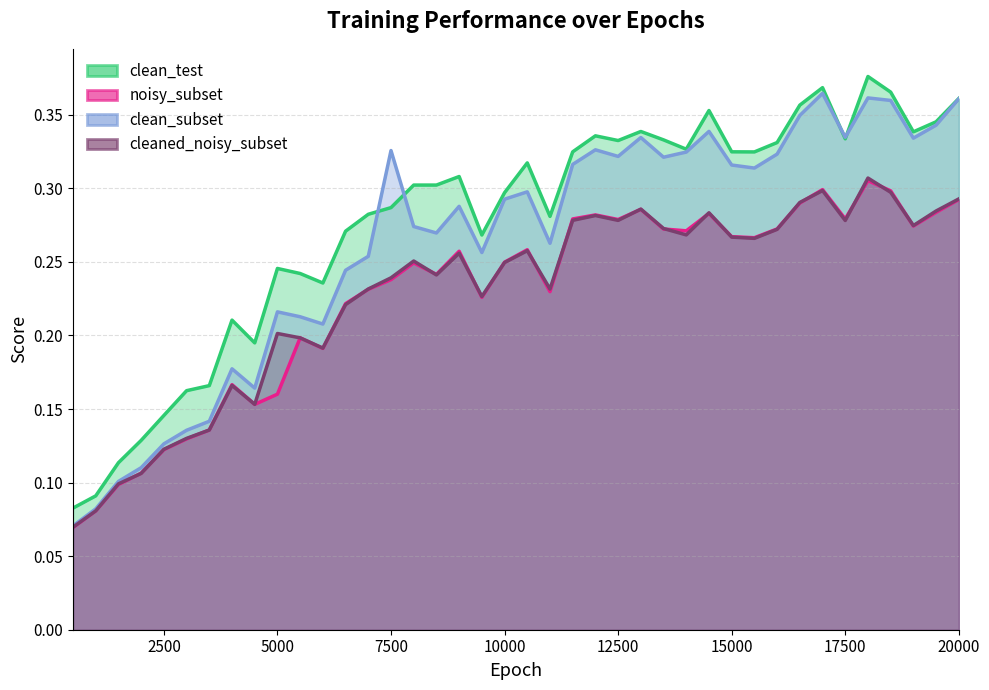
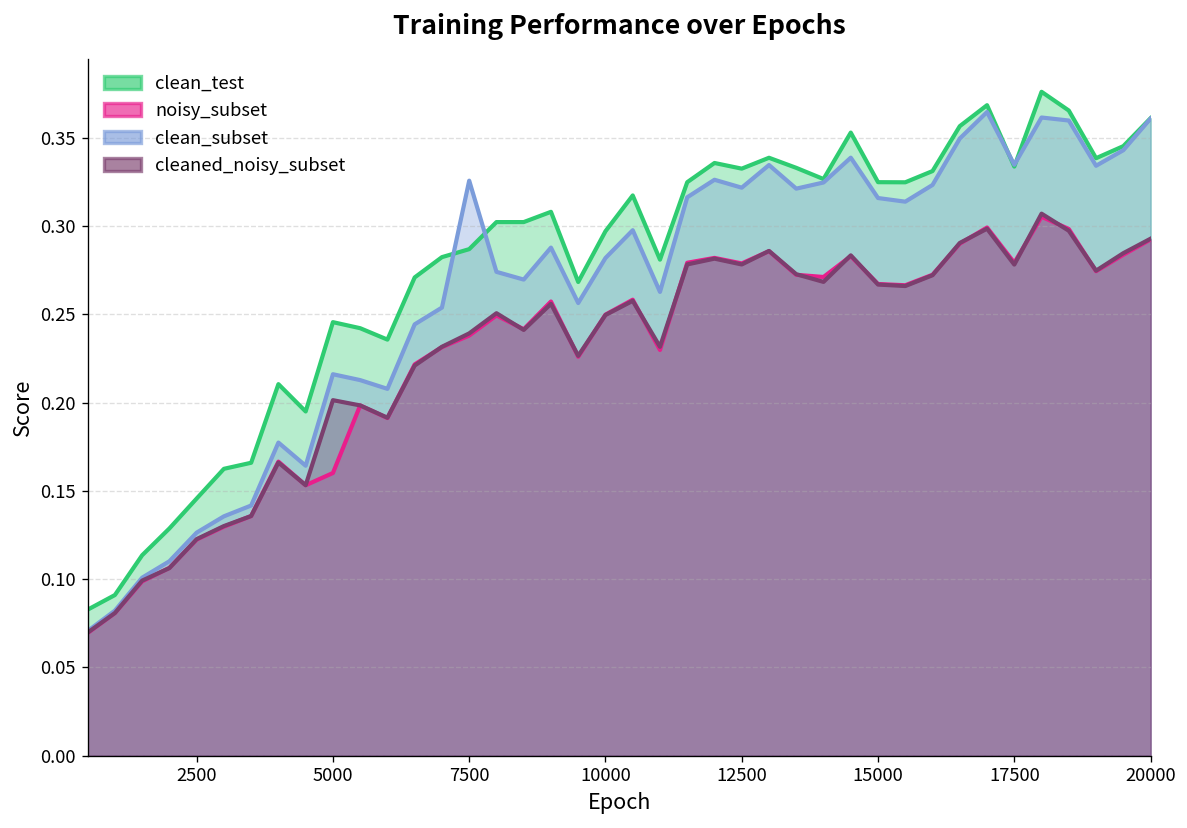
clean_subset, 10000: 0.293 -> 0.282
